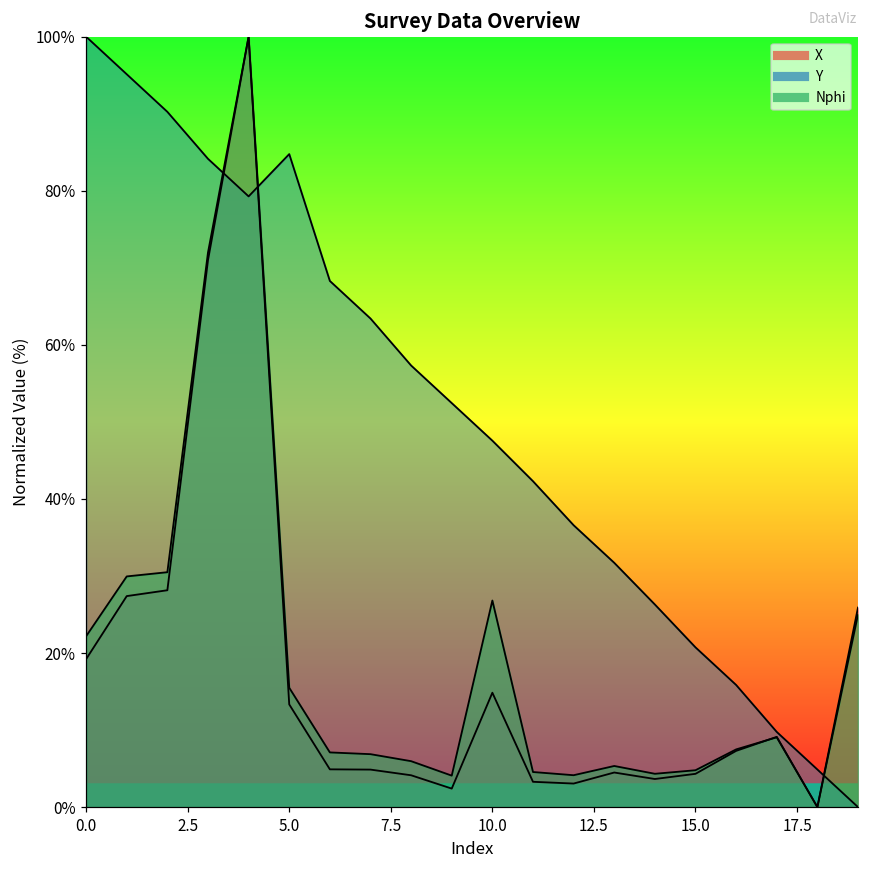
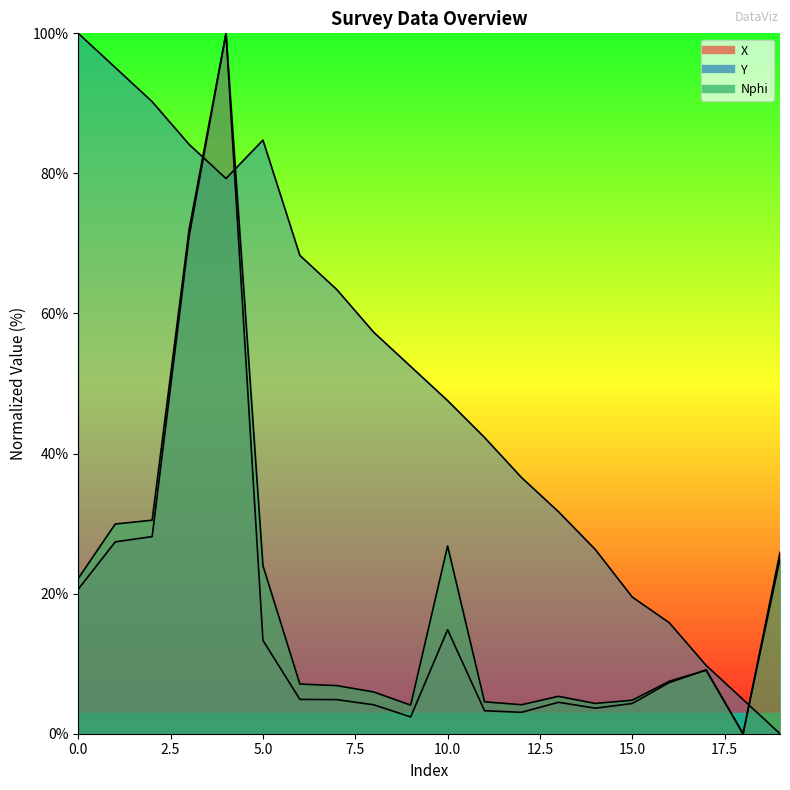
X, 0.0: 19% -> 21%
Nphi, 5.0: 15% -> 24%
Y, 15.0: 21% -> 20%
